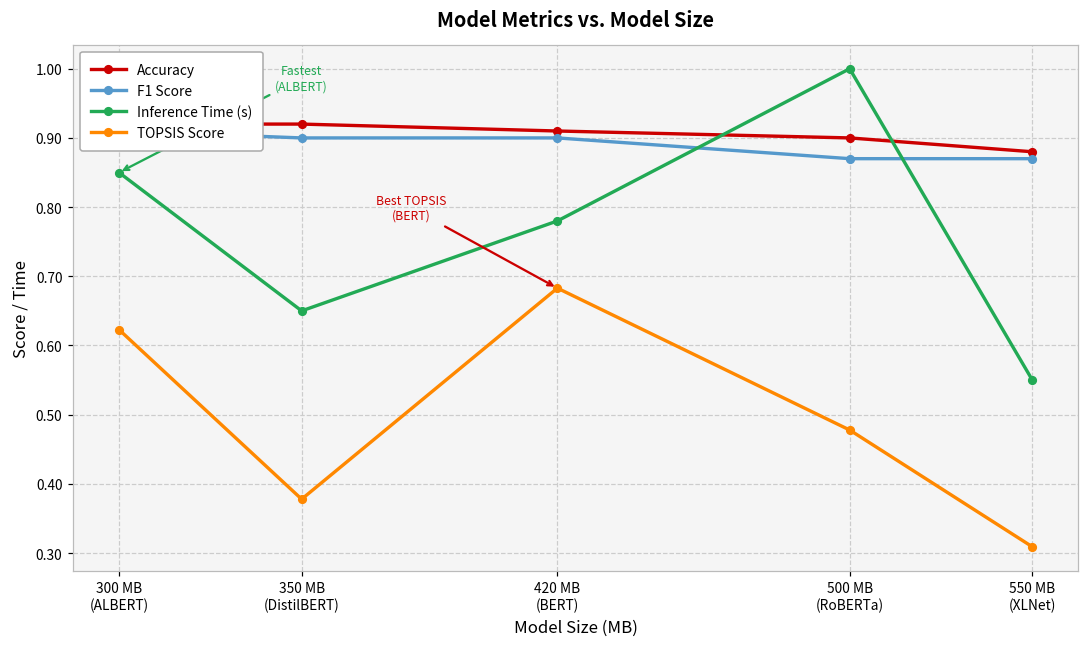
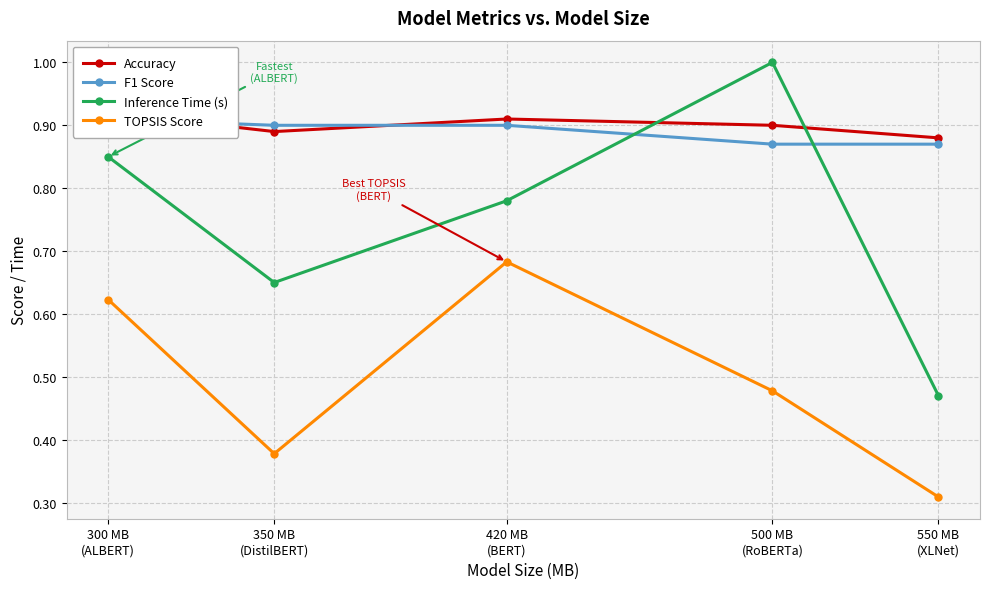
Accuracy, 350 MB (DistilBERT): 0.92 -> 0.89
Inference Time (s), 550 MB (XLNet): 0.55 -> 0.47
